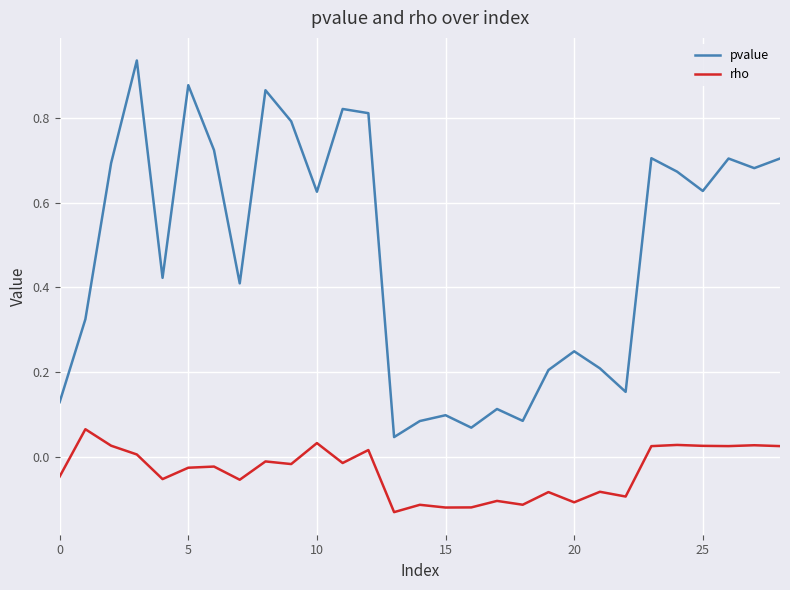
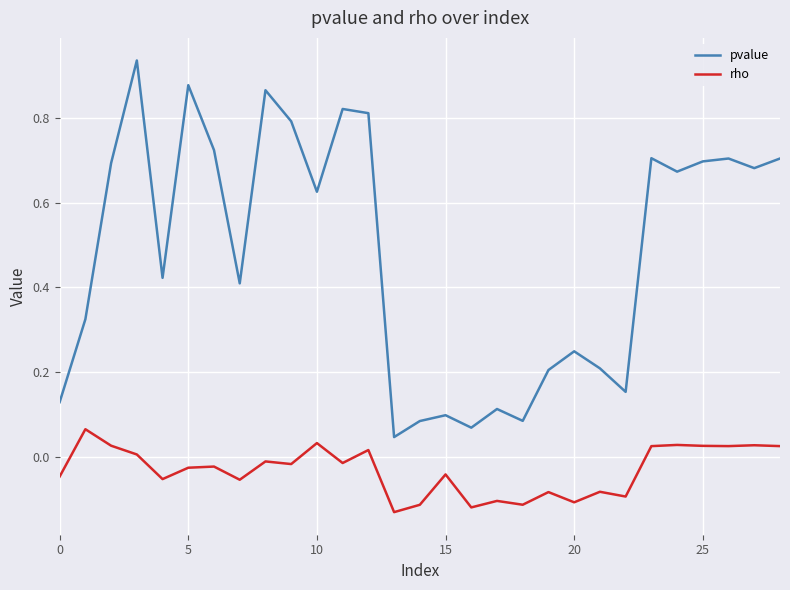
rho, 15: -0.12 -> -0.04
pvalue, 25: 0.63 -> 0.70
